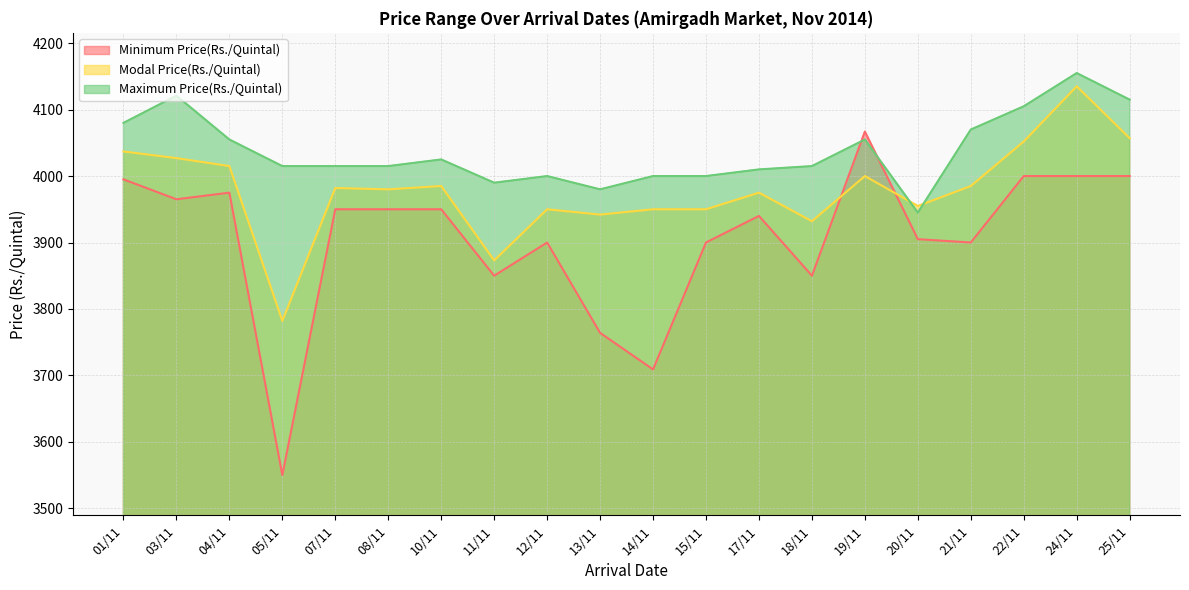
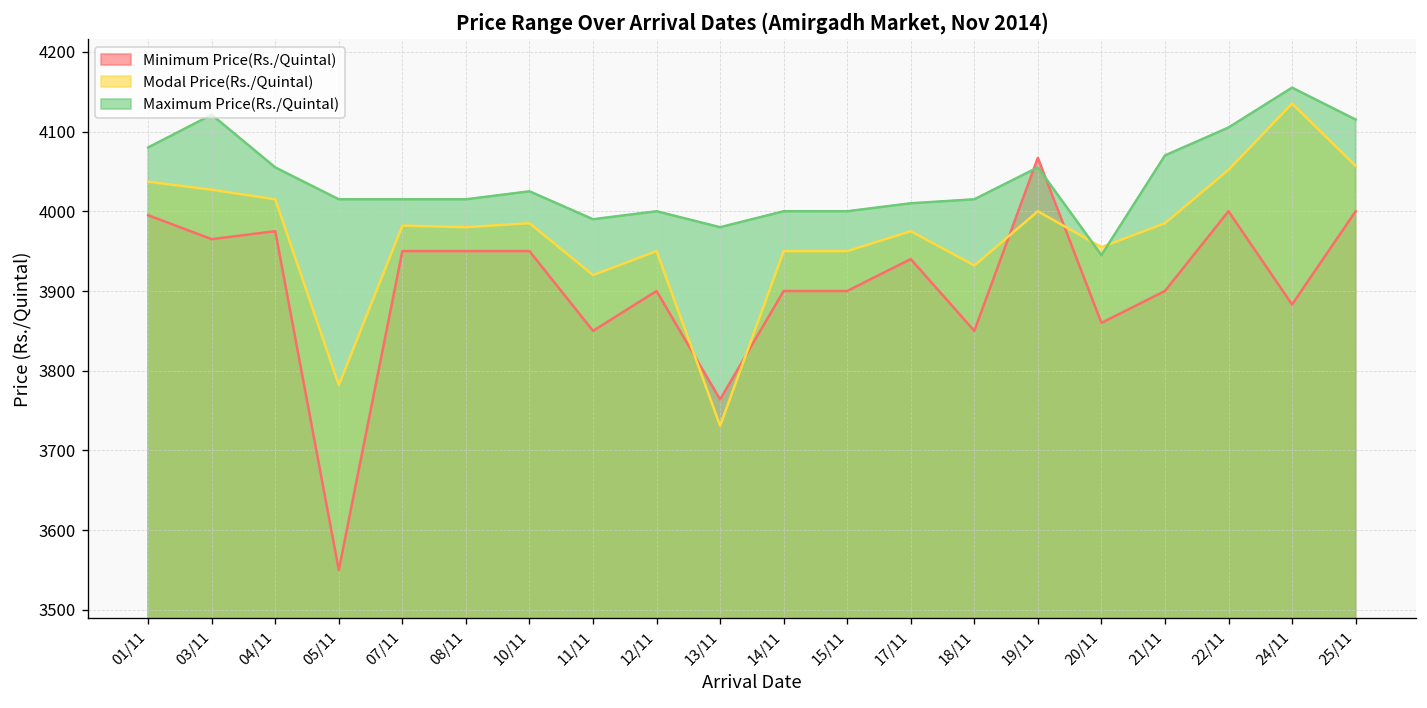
Modal Price(Rs./Quintal), 11/11: 3870 -> 3920
Modal Price(Rs./Quintal), 13/11: 3940 -> 3730
Minimum Price(Rs./Quintal), 14/11: 3710 -> 3900
Minimum Price(Rs./Quintal), 20/11: 3910 -> 3860
Minimum Price(Rs./Quintal), 24/11: 4000 -> 3880
